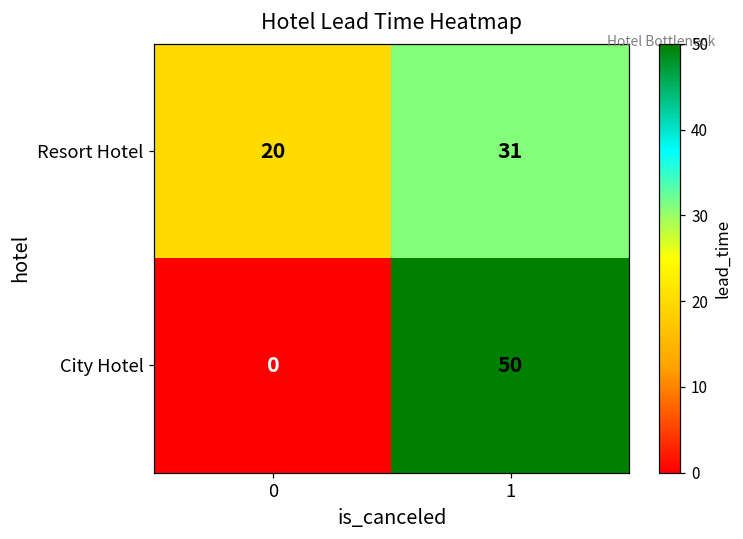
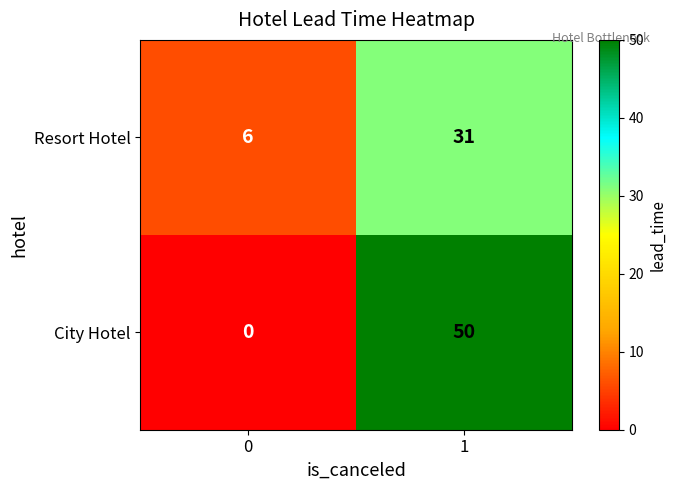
Resort Hotel, 0: 20 -> 6
